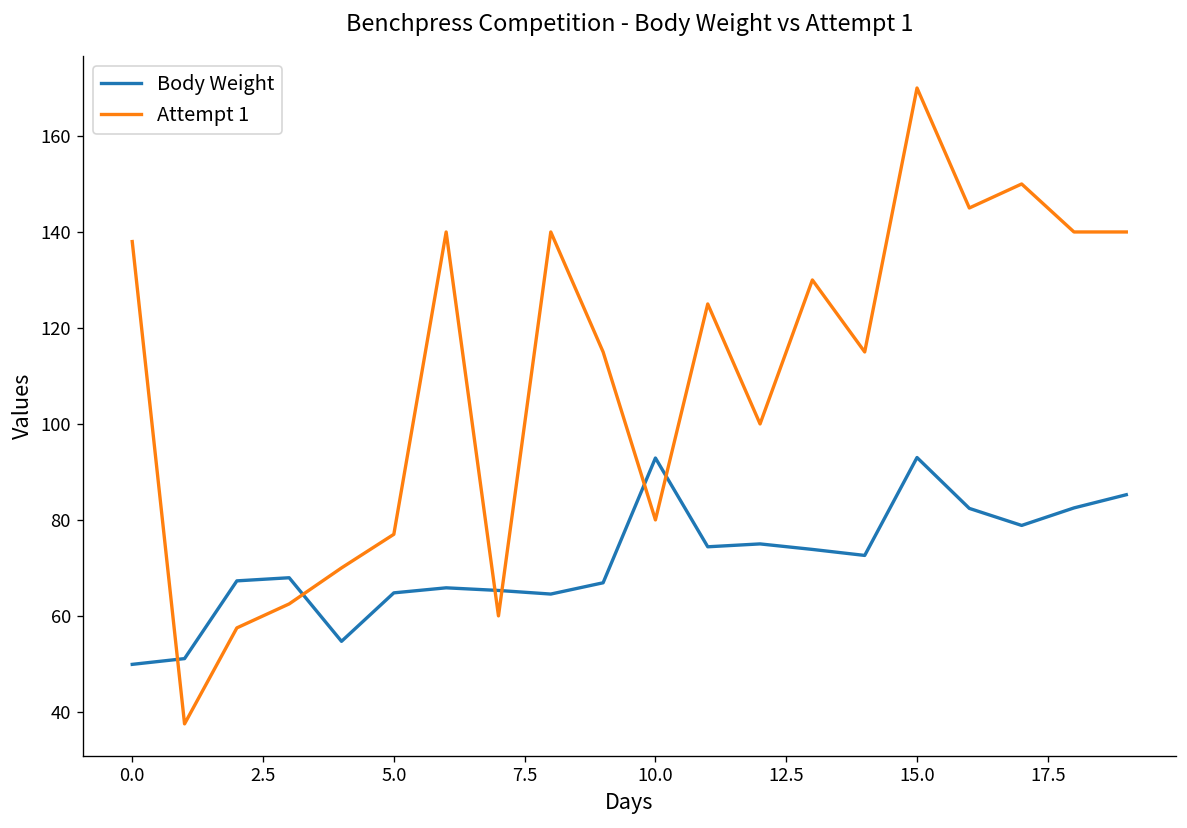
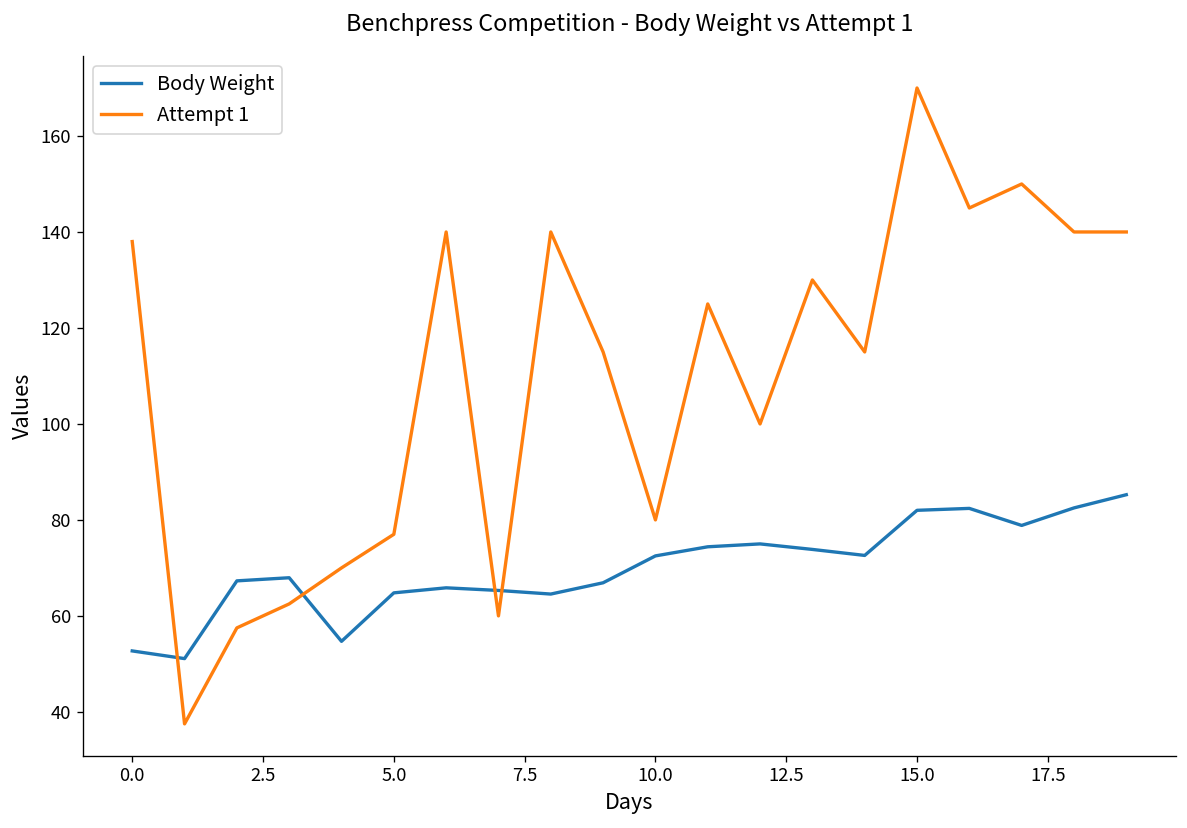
Body Weight, 0.0: 50 -> 53
Body Weight, 10.0: 93 -> 73
Body Weight, 15.0: 93 -> 82
